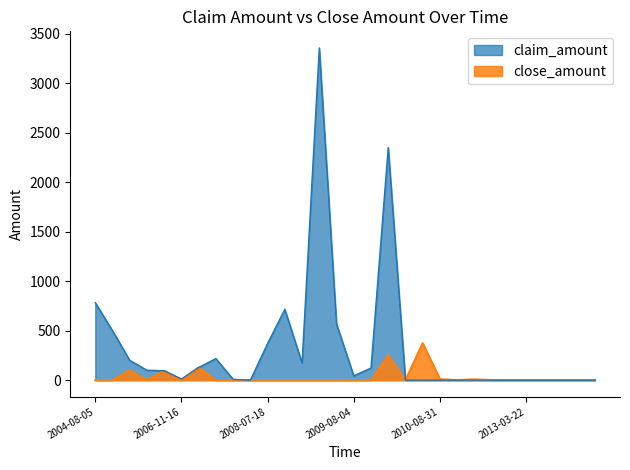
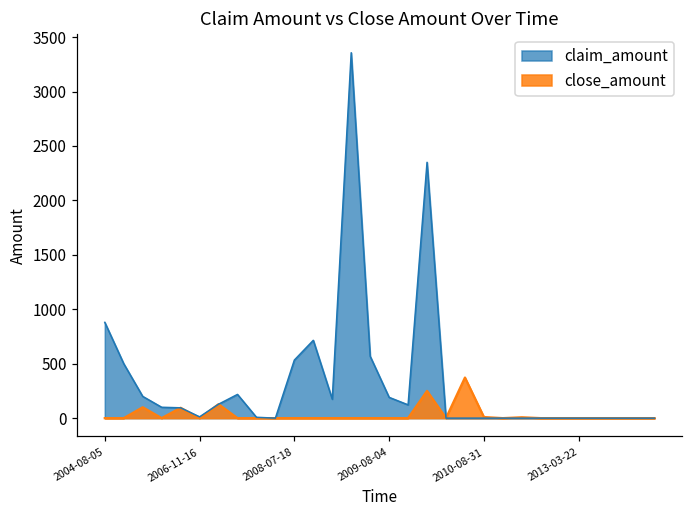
claim_amount, 2004-08-05: 800 -> 900
claim_amount, 2008-07-18: 400 -> 500
claim_amount, 2009-08-04: 0 -> 200
